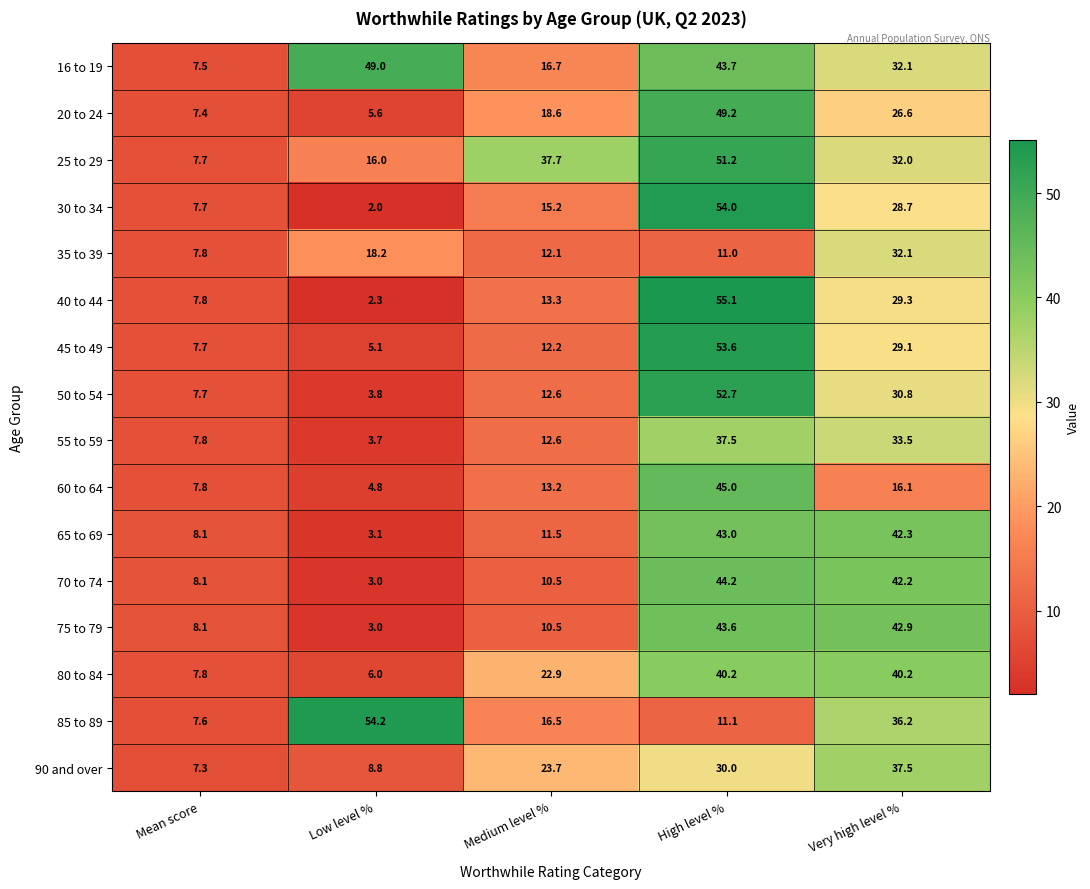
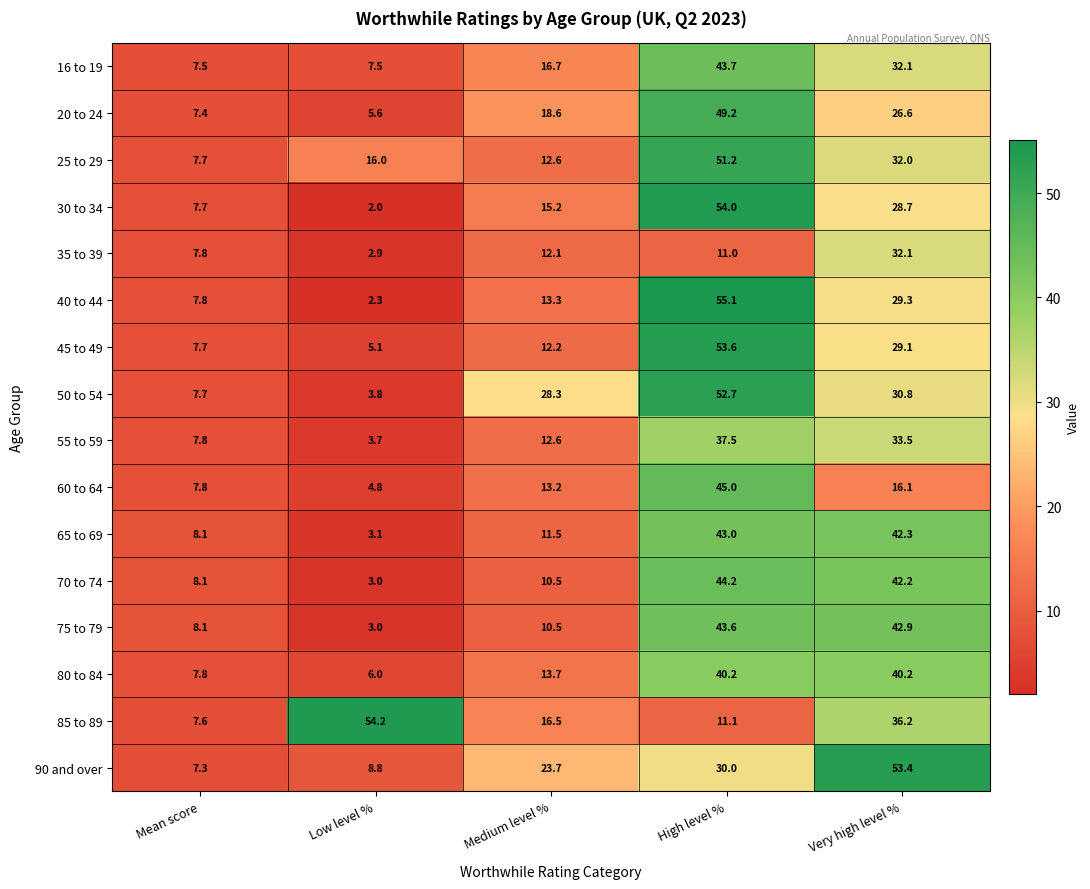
16 to 19, Low level %: 49.0 -> 7.5
25 to 29, Medium level %: 37.7 -> 12.6
35 to 39, Low level %: 18.2 -> 2.9
50 to 54, Medium level %: 12.6 -> 28.3
80 to 84, Medium level %: 22.9 -> 13.7
90 and over, Very high level %: 37.5 -> 53.4
